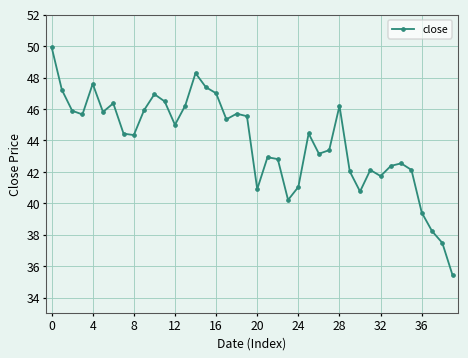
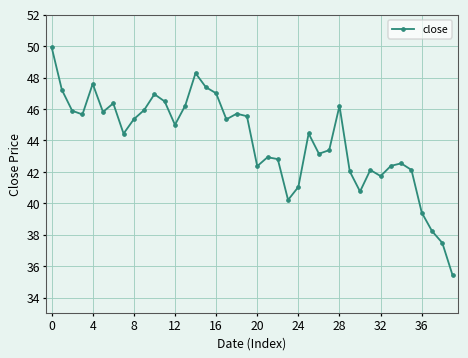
8: 44.3 -> 45.4
20: 40.9 -> 42.4
